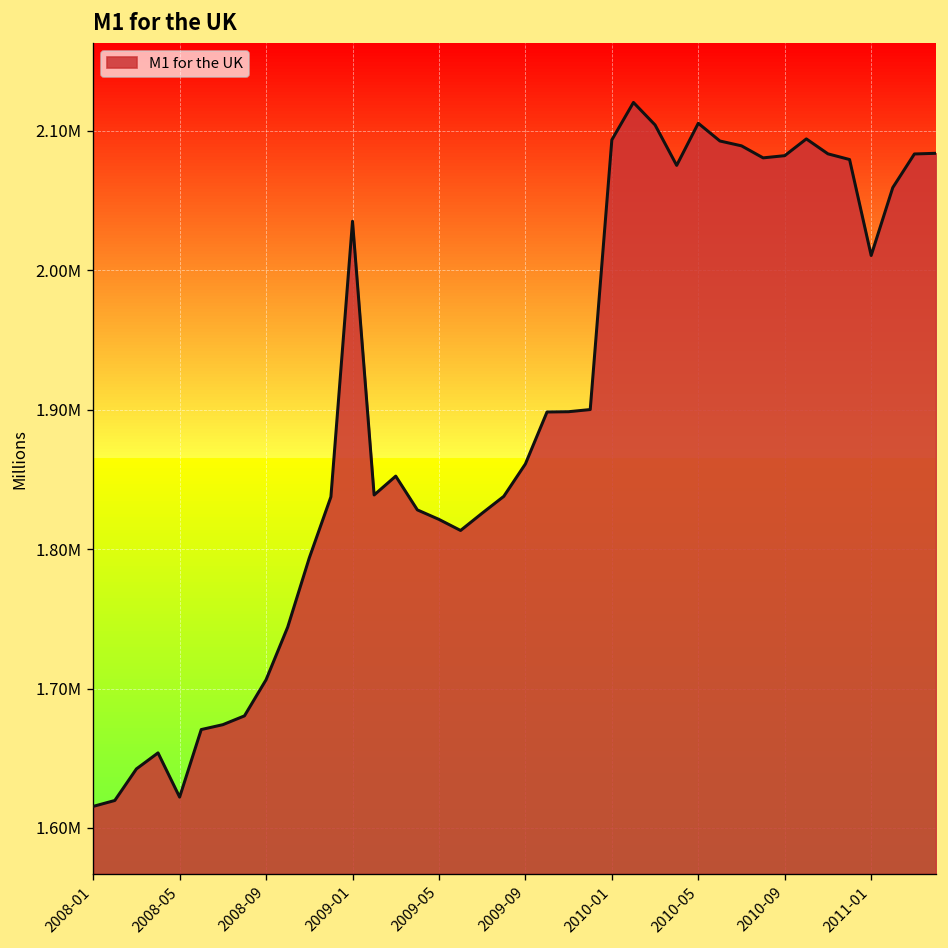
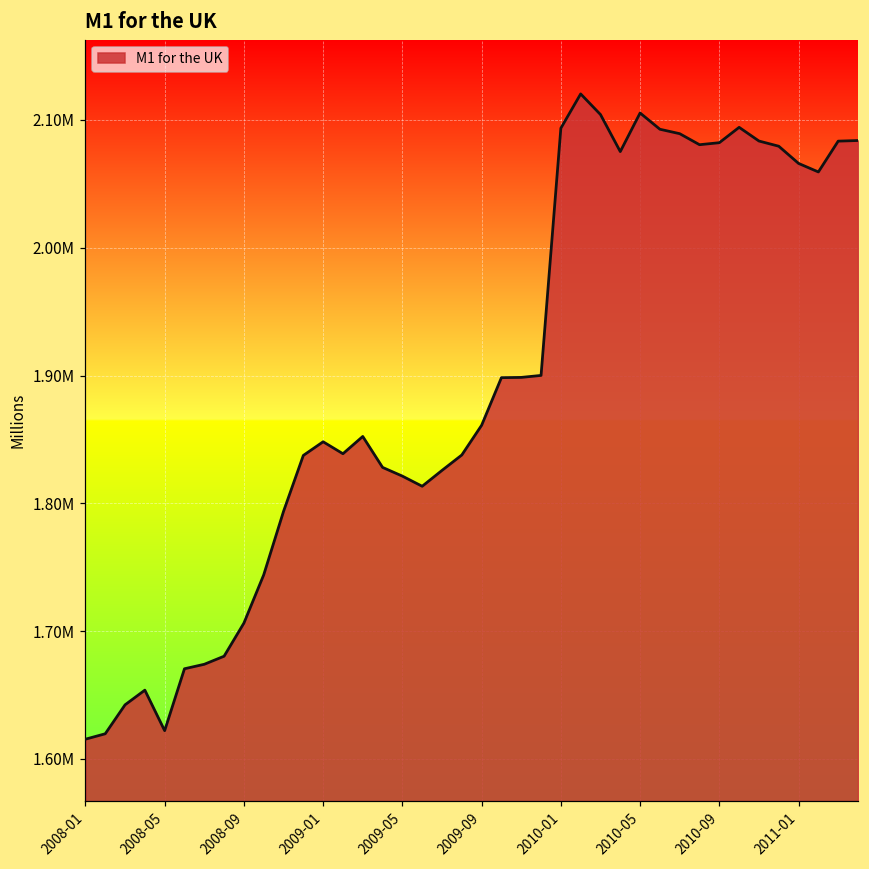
2009-01: 2035000 -> 1848000
2011-01: 2011000 -> 2066000
